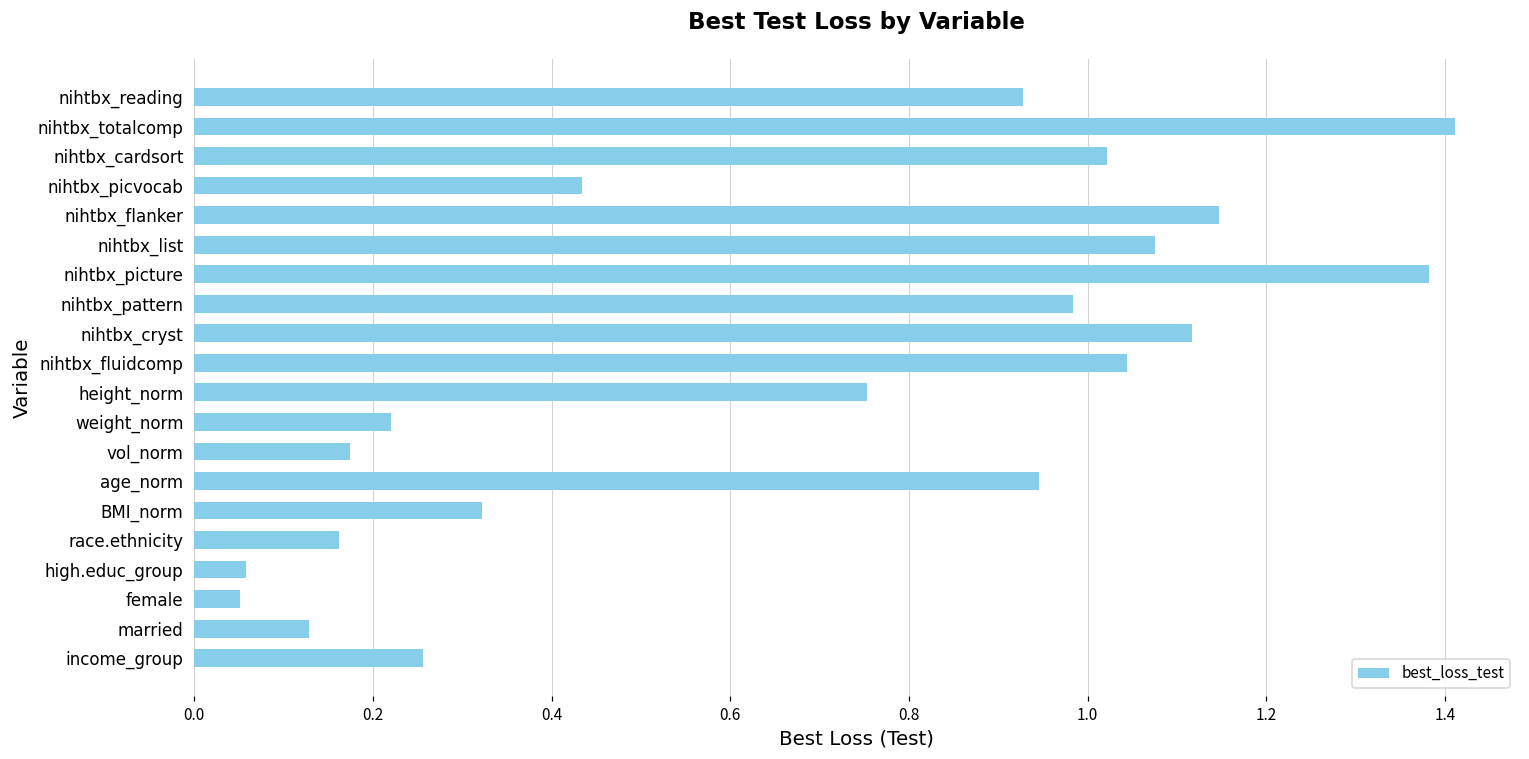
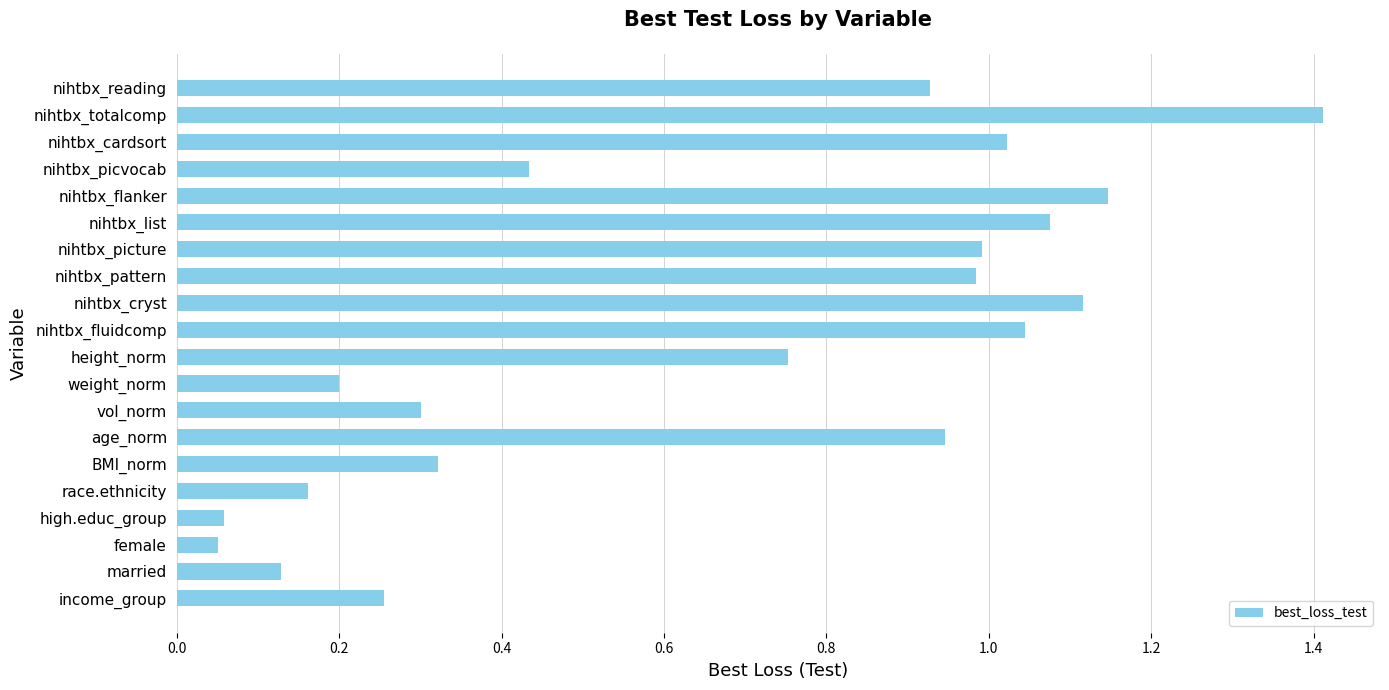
nihtbx_picture: 1.38 -> 0.99
weight_norm: 0.22 -> 0.20
vol_norm: 0.17 -> 0.30
